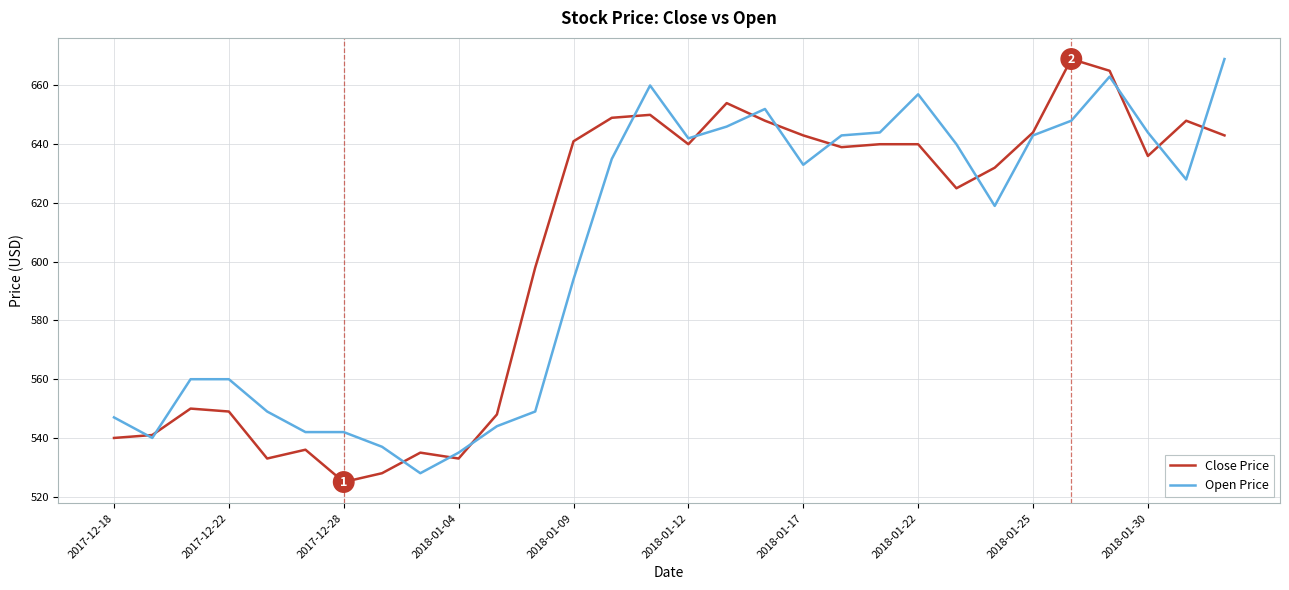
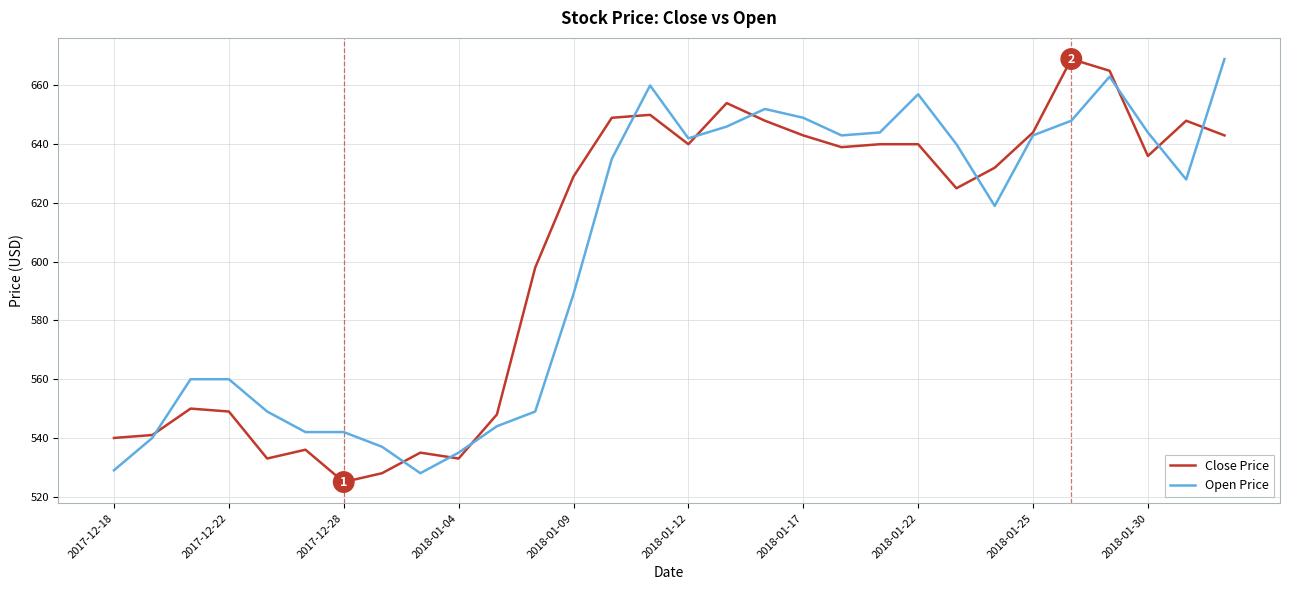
Open Price, 2017-12-18: 547 -> 529
Close Price, 2018-01-09: 641 -> 629
Open Price, 2018-01-09: 594 -> 589
Open Price, 2018-01-17: 633 -> 649
